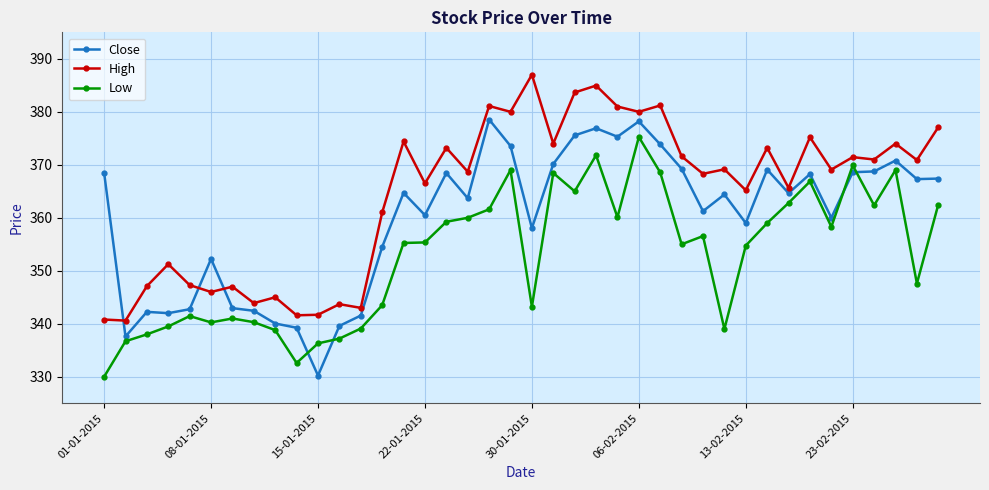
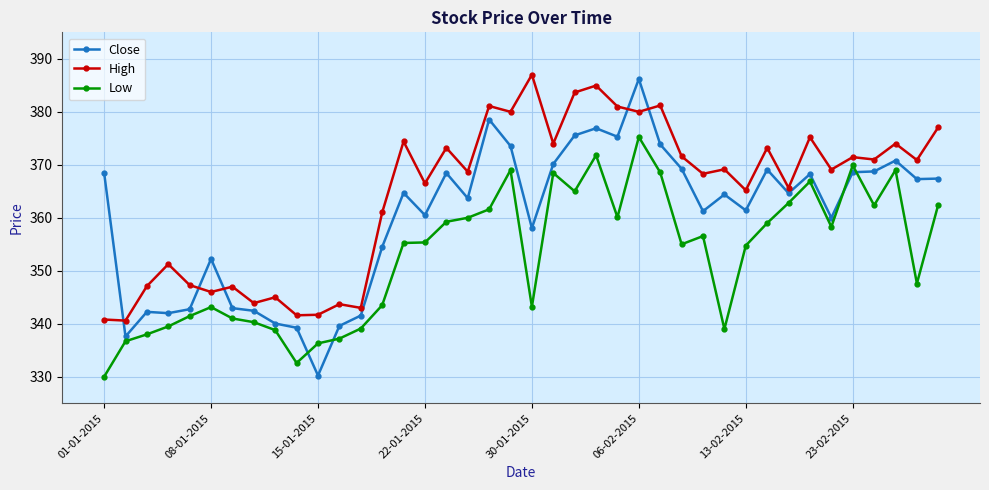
Low, 08-01-2015: 340 -> 343
Close, 06-02-2015: 378 -> 386
Close, 13-02-2015: 359 -> 361
